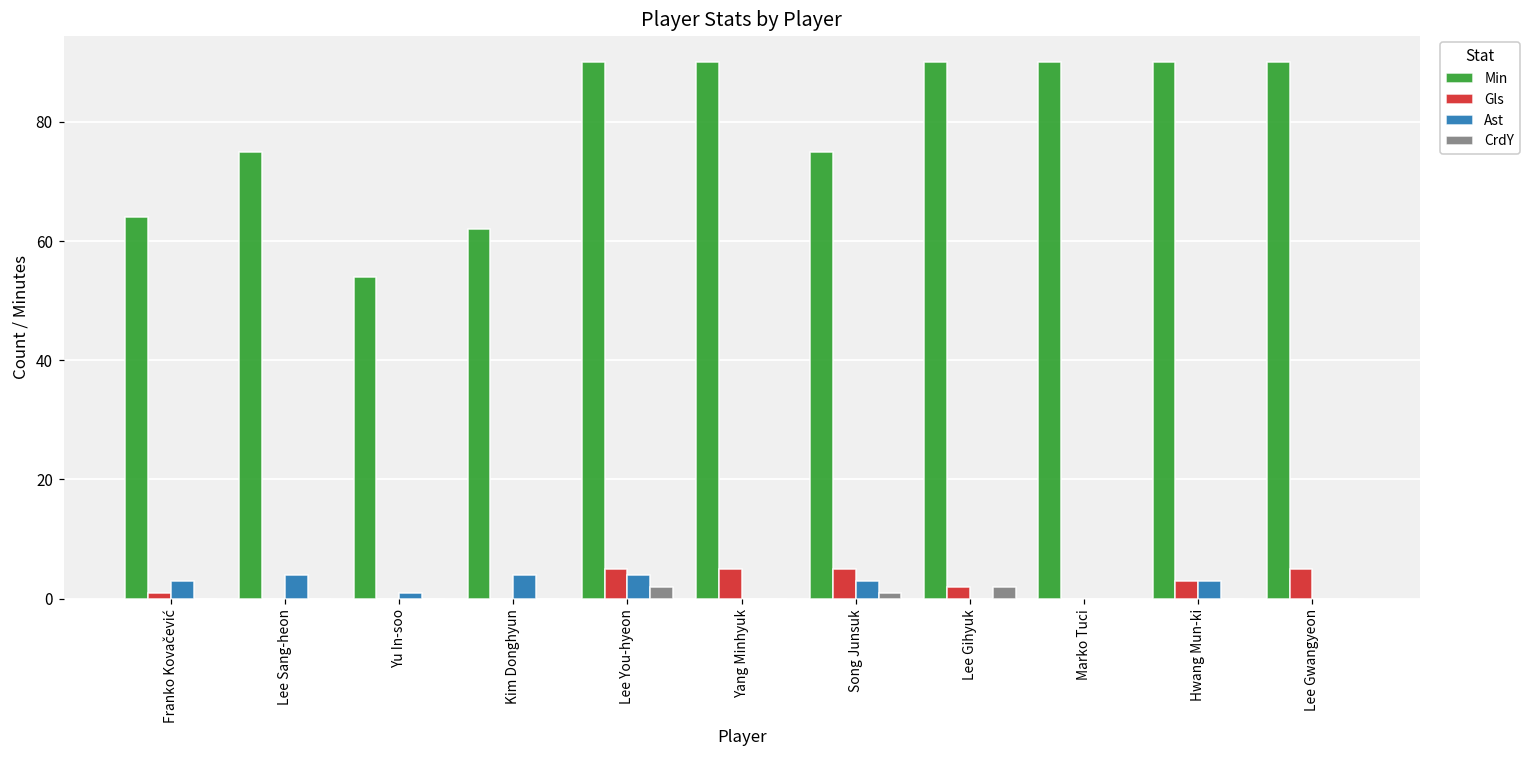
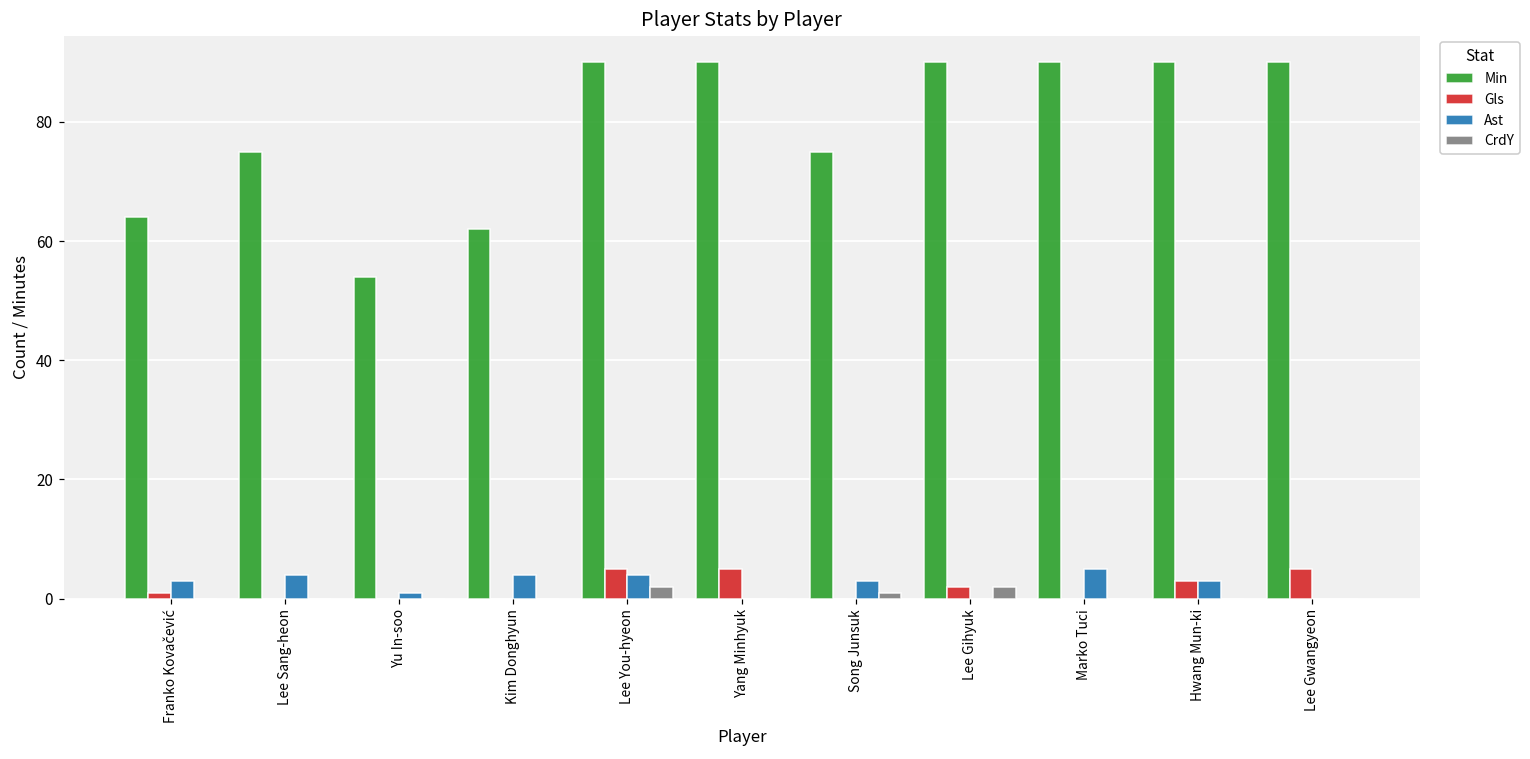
Gls, Song Junsuk: 5 -> 0
Ast, Marko Tuci: 0 -> 5
